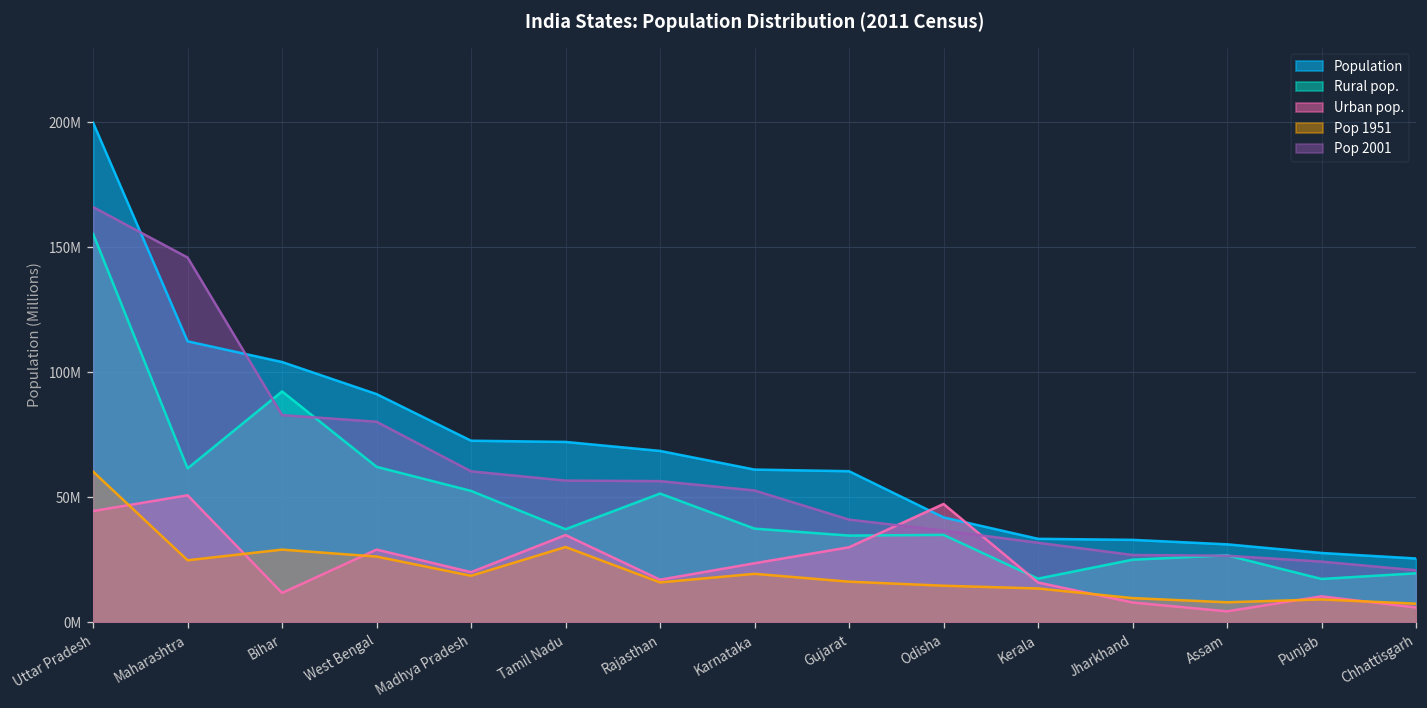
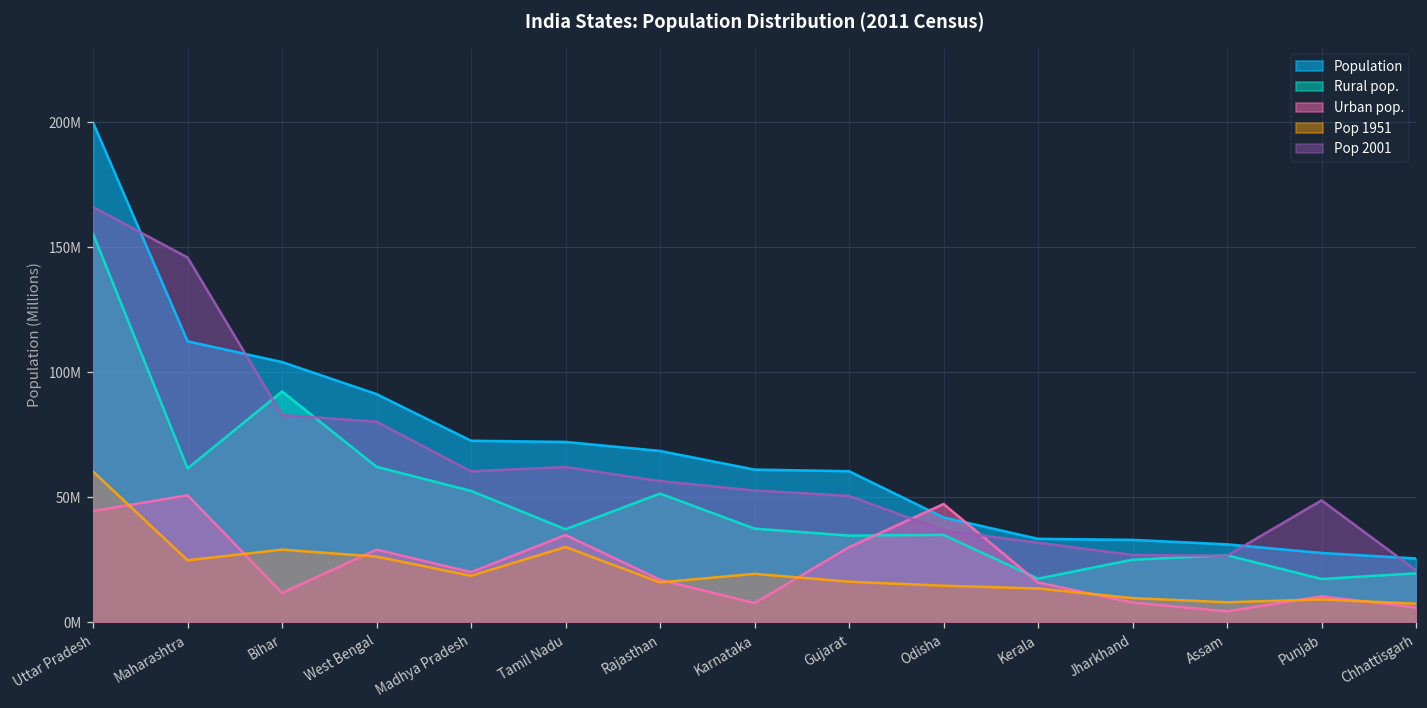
Pop 2001, Tamil Nadu: 57000000 -> 62000000
Urban pop., Karnataka: 24000000 -> 8000000
Pop 2001, Gujarat: 41000000 -> 51000000
Pop 2001, Punjab: 24000000 -> 49000000
